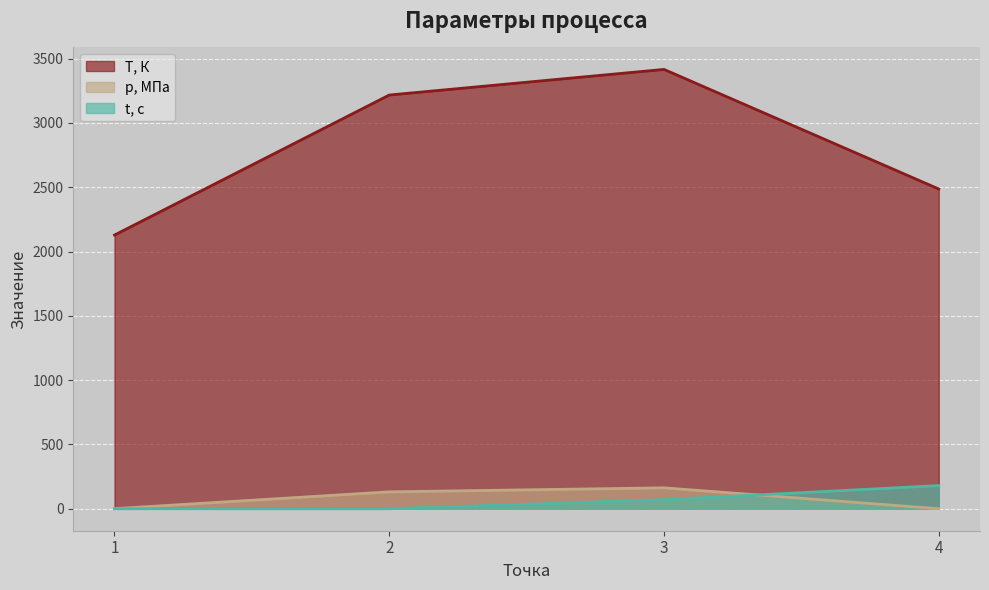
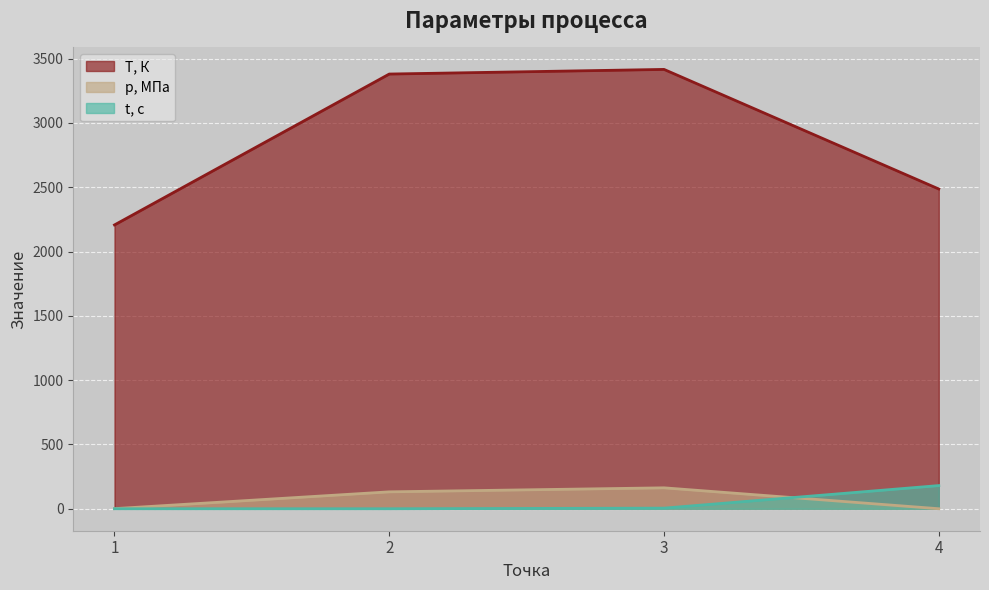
T, К, 1: 2130 -> 2210
T, К, 2: 3220 -> 3380
t, с, 3: 70 -> 0
